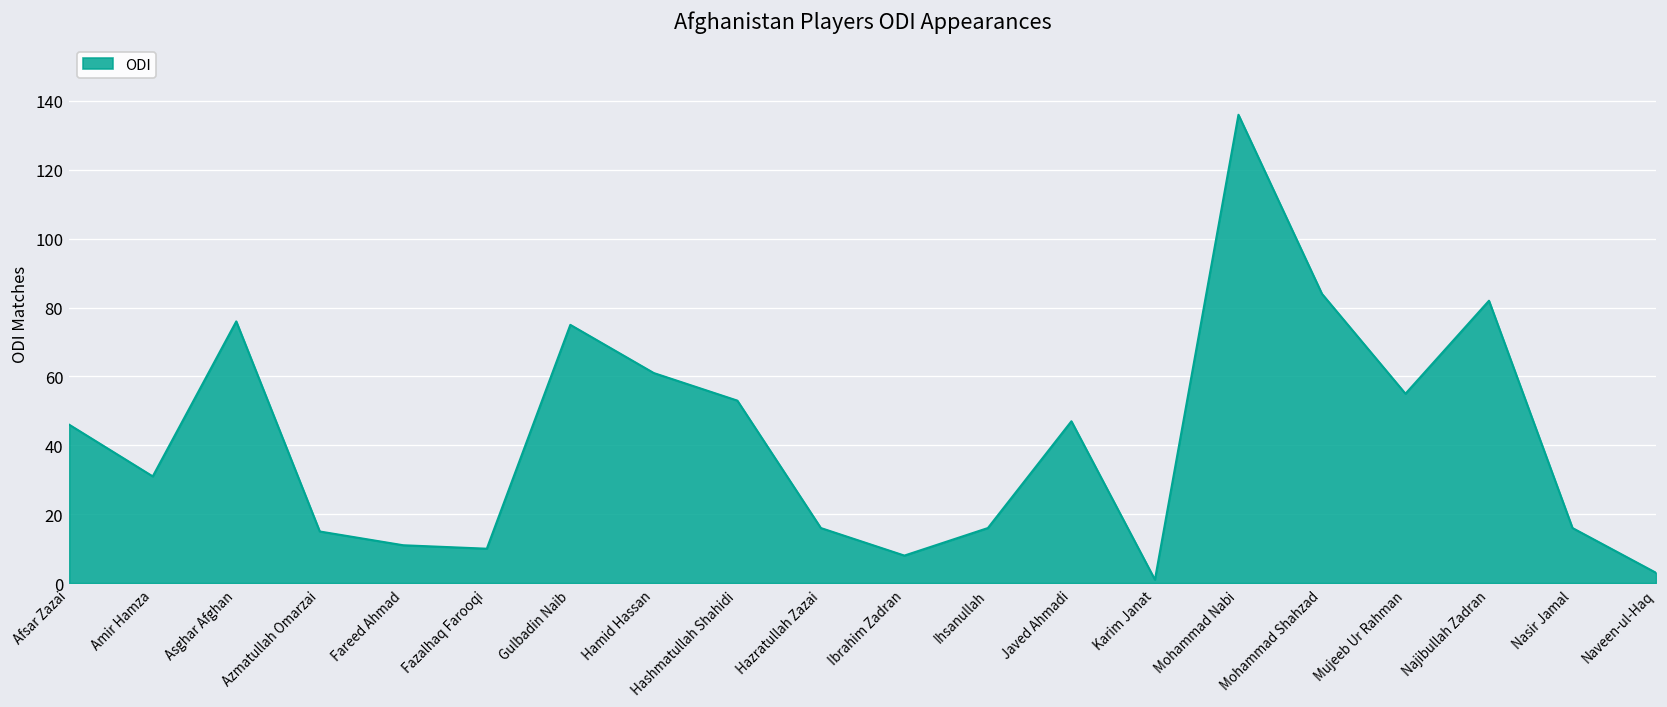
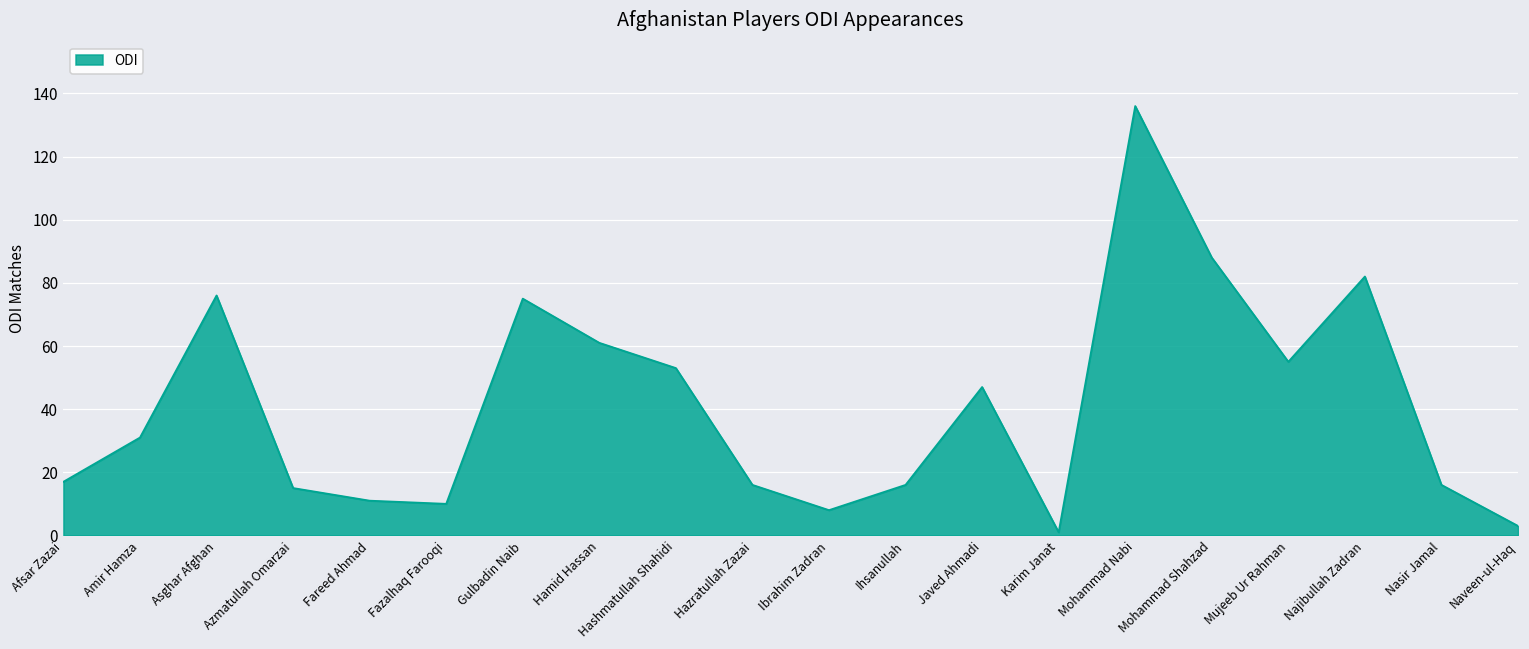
Afsar Zazai: 46 -> 17
Mohammad Shahzad: 84 -> 88
